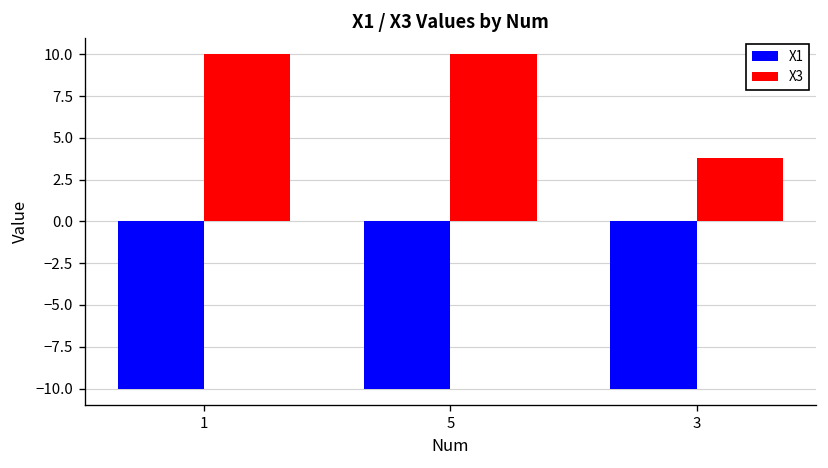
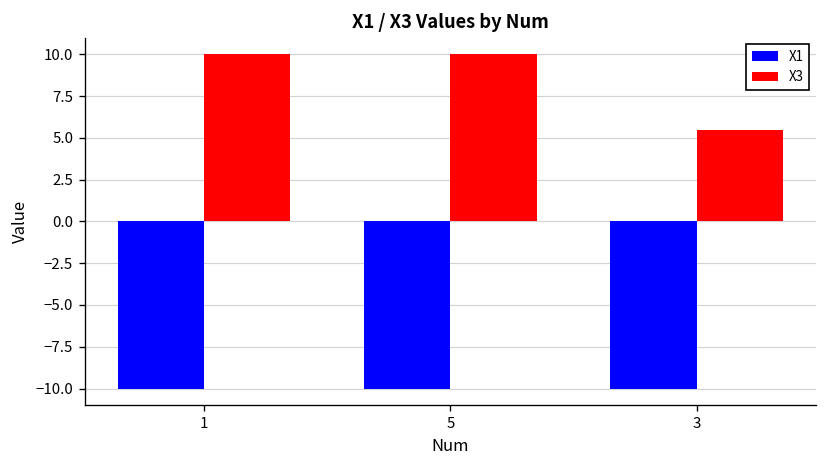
X3, 3: 3.8 -> 5.4
